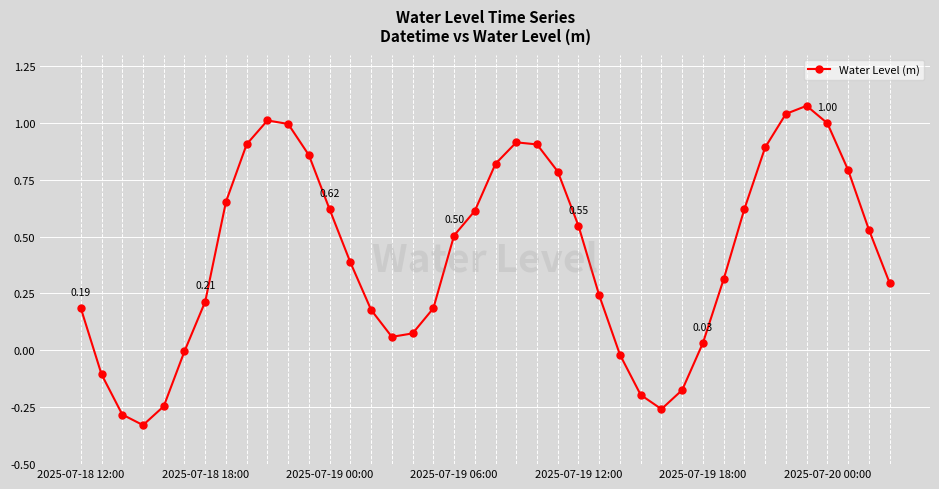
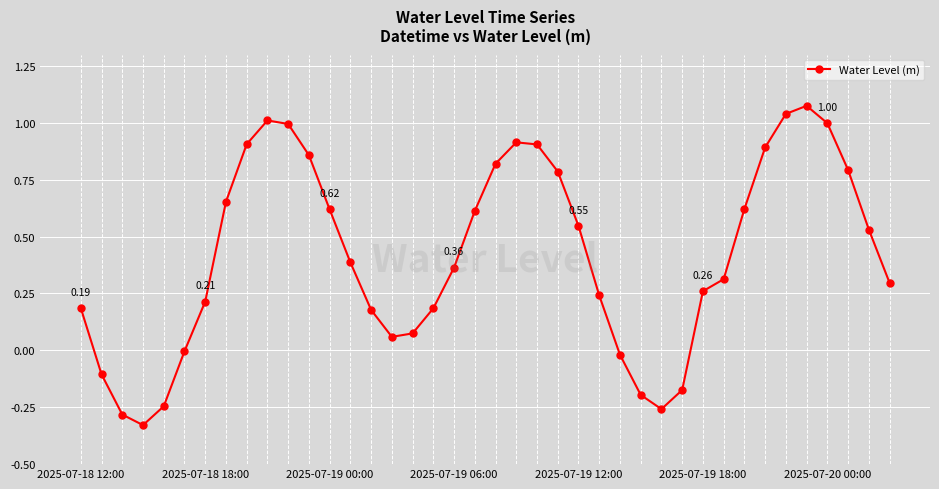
2025-07-19 06:00: 0.50 -> 0.36
2025-07-19 18:00: 0.03 -> 0.26
